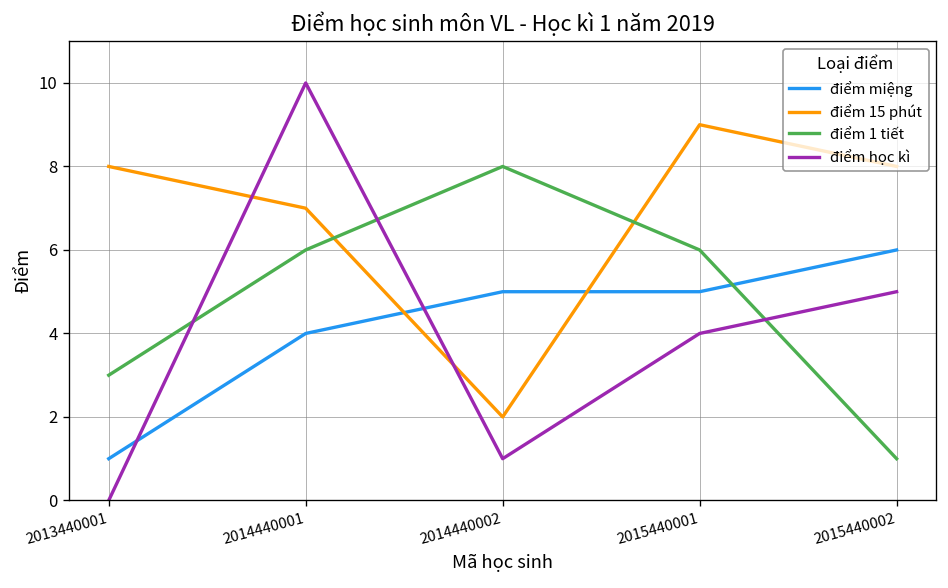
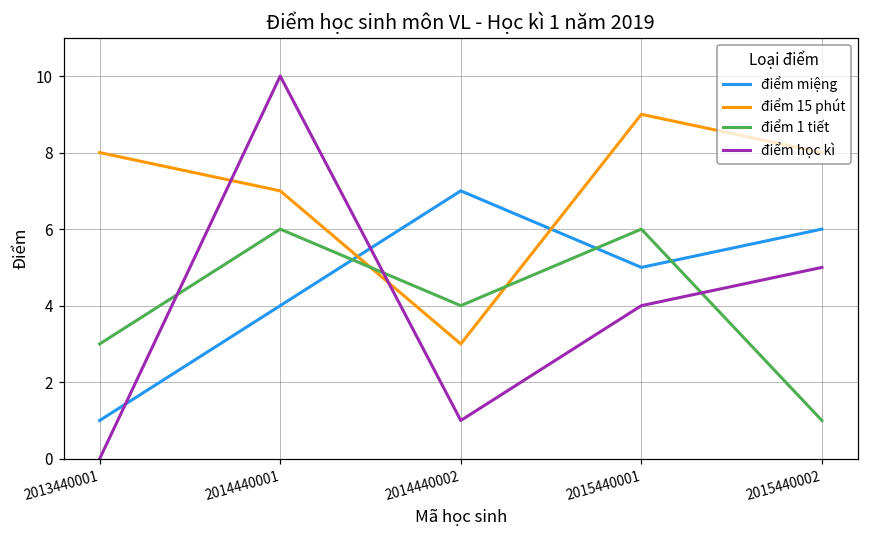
điểm miệng, 2014440002: 5 -> 7
điểm 15 phút, 2014440002: 2 -> 3
điểm 1 tiết, 2014440002: 8 -> 4
